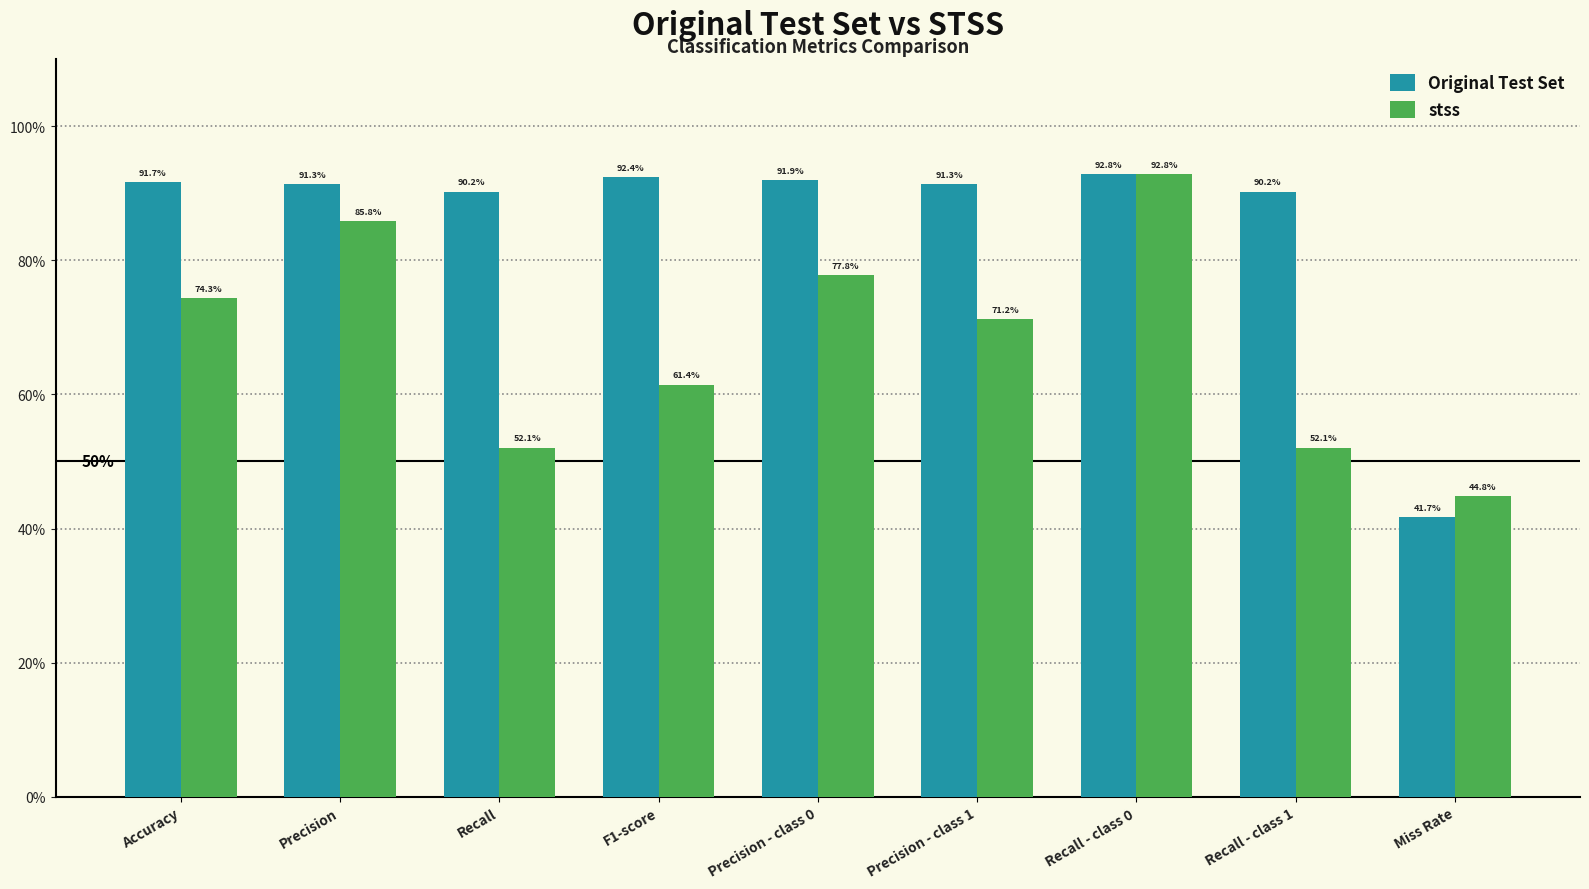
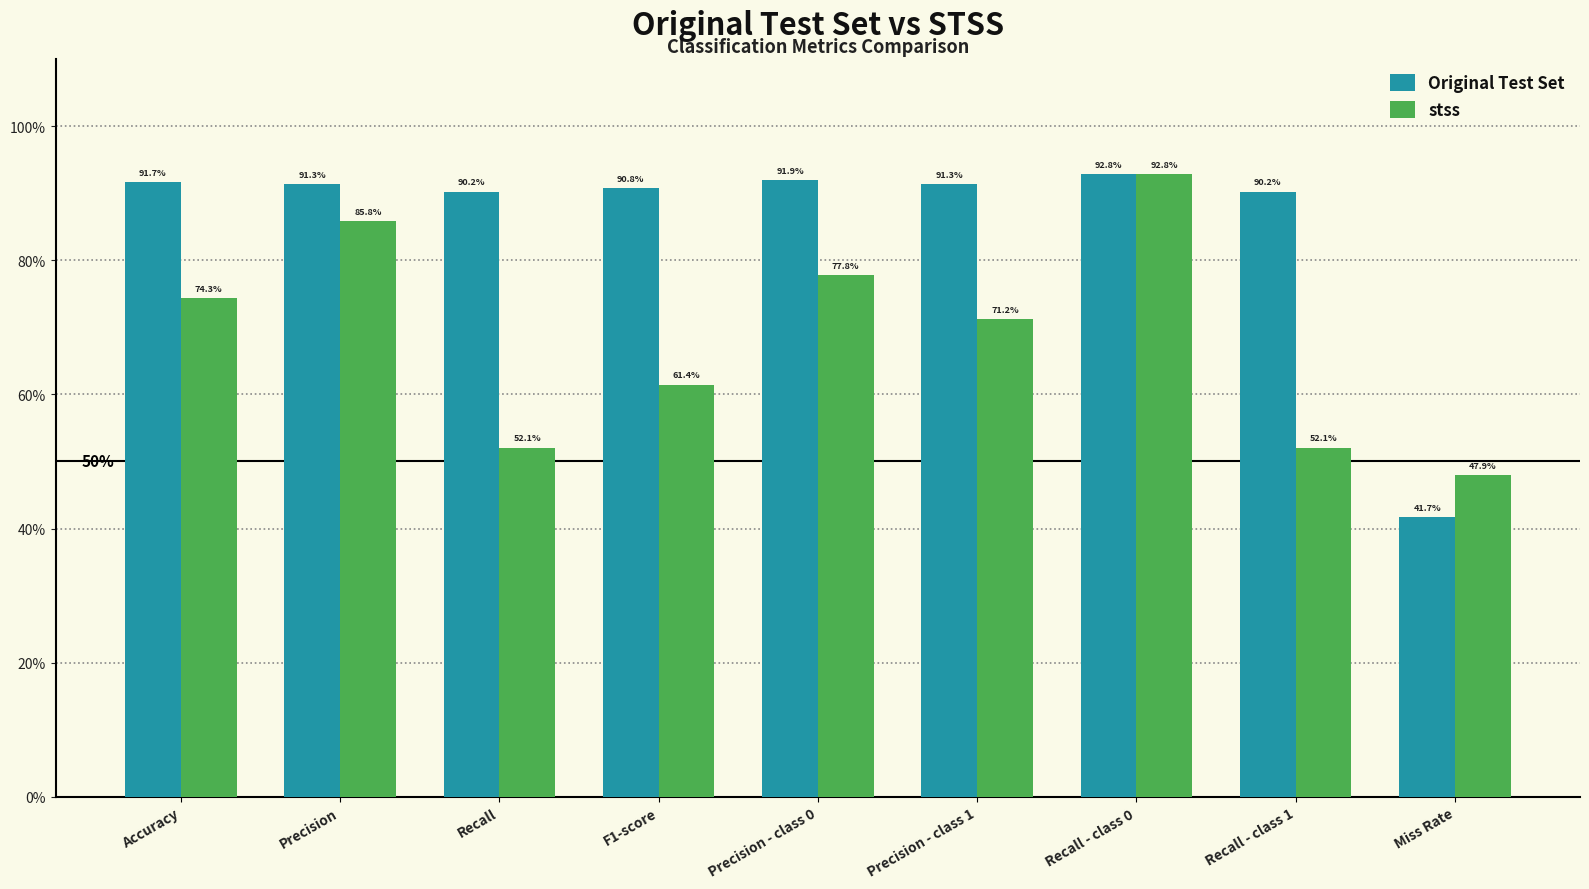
Original Test Set, F1-score: 92.4% -> 90.8%
stss, Miss Rate: 44.8% -> 47.9%
